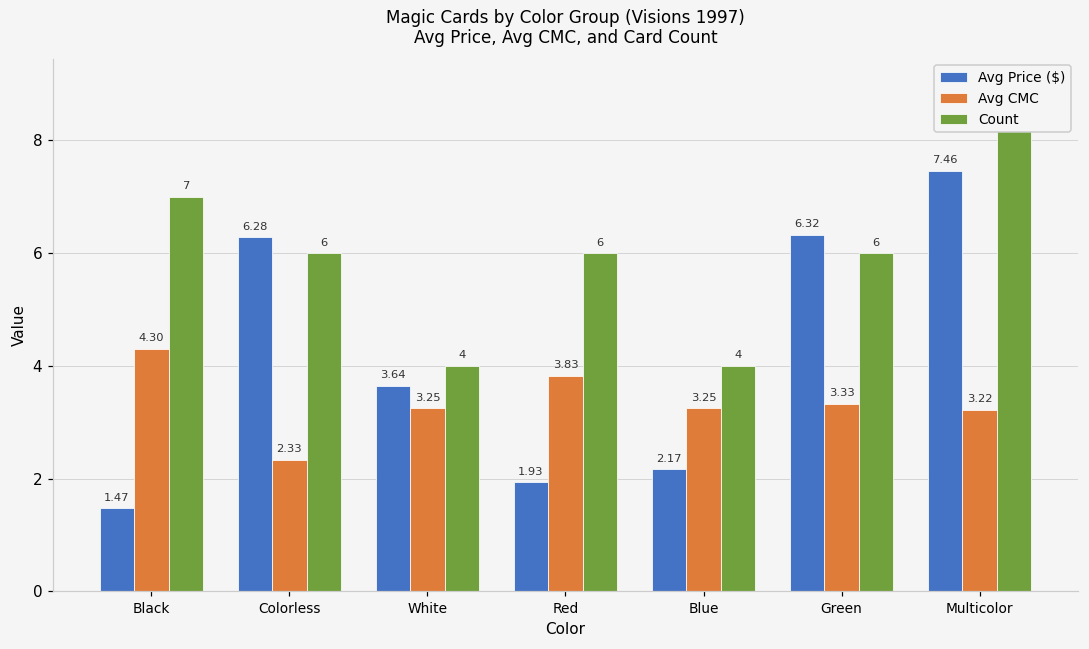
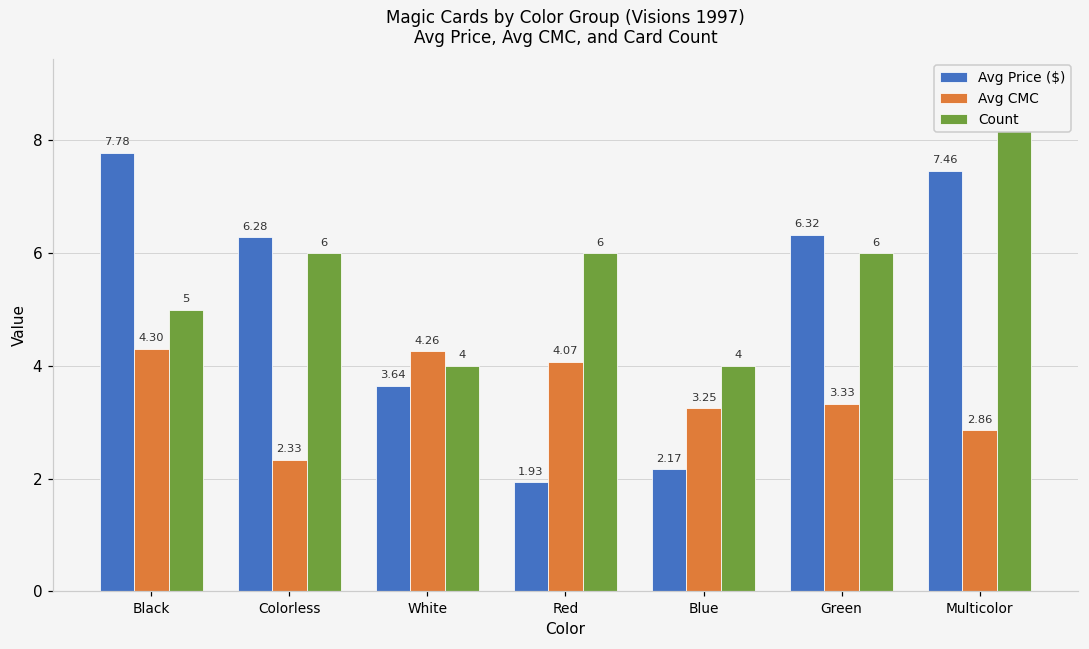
Avg Price ($), Black: 1.47 -> 7.78
Count, Black: 7 -> 5
Avg CMC, White: 3.25 -> 4.26
Avg CMC, Red: 3.83 -> 4.07
Avg CMC, Multicolor: 3.22 -> 2.86
